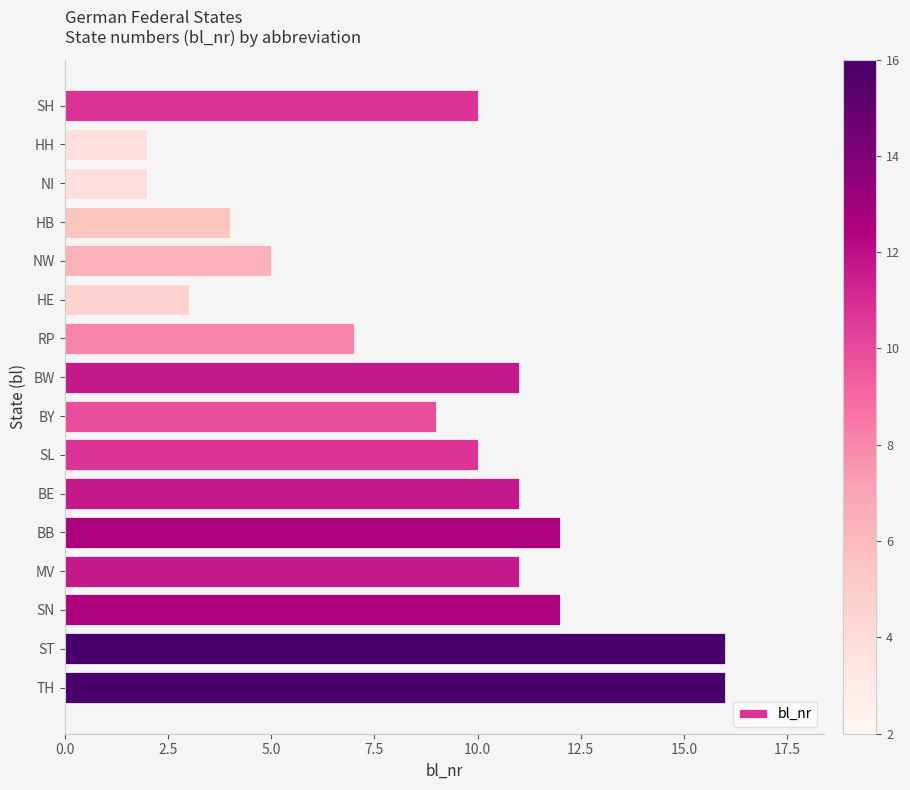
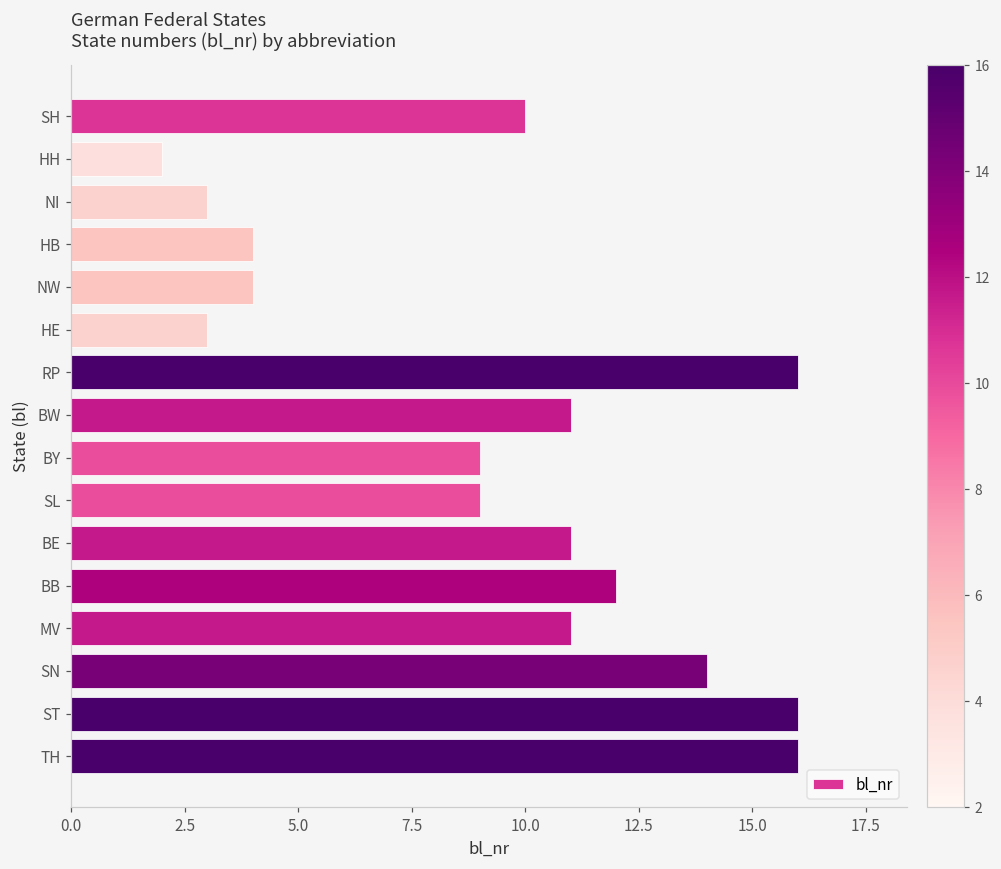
NI: 2 -> 3
NW: 5 -> 4
RP: 7 -> 16
SL: 10 -> 9
SN: 12 -> 14
